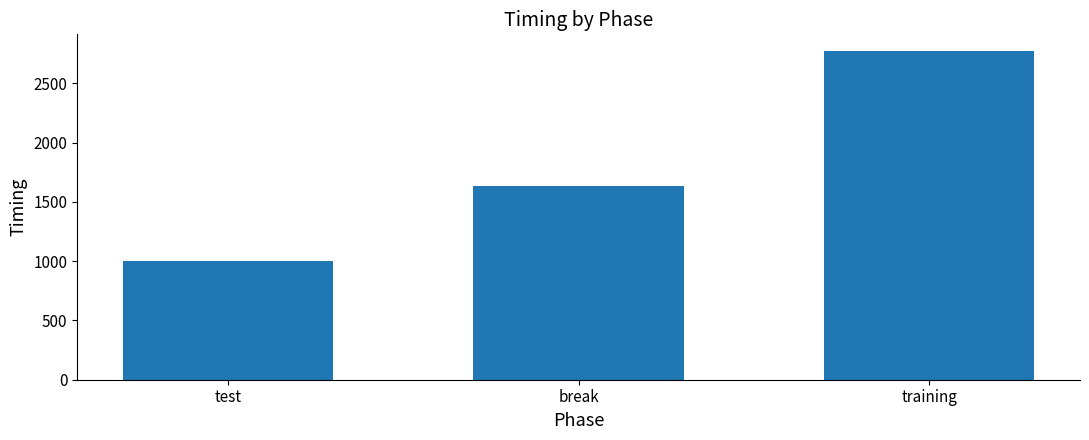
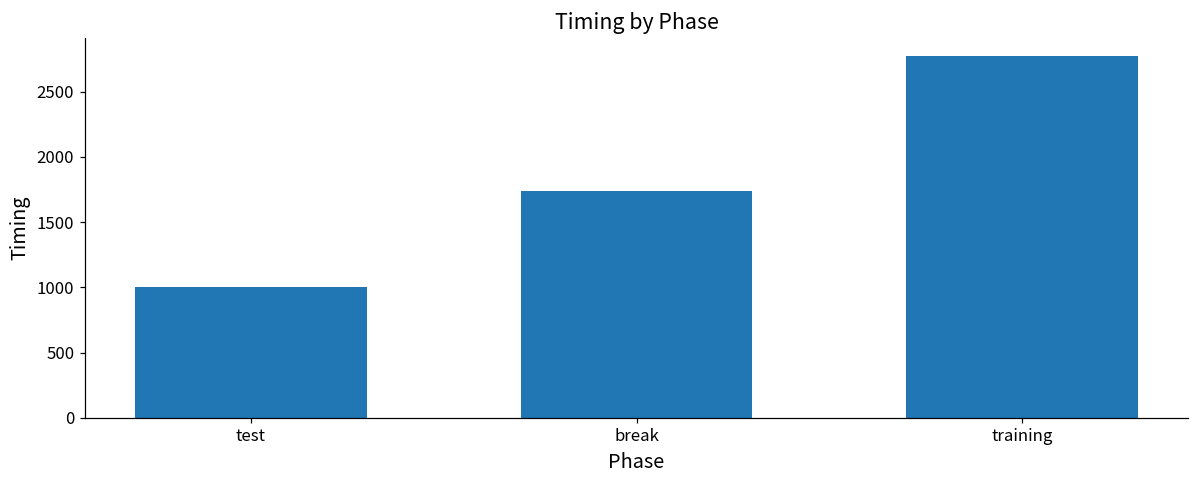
break: 1640 -> 1740
